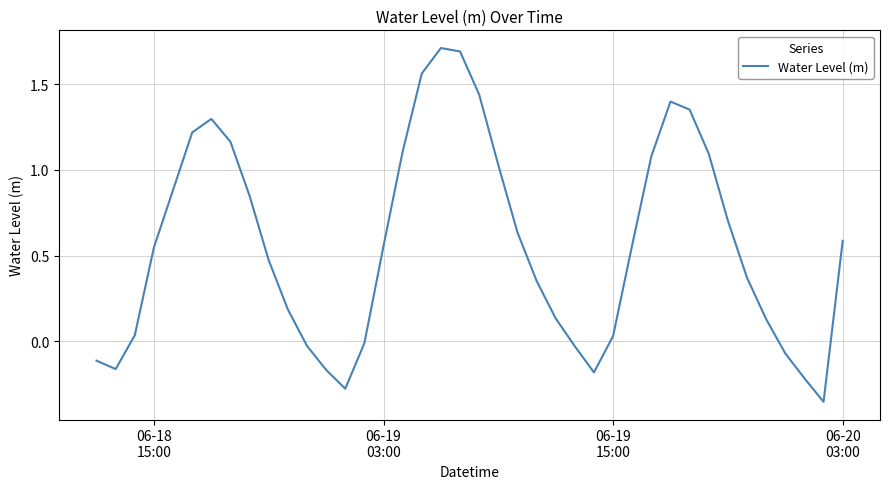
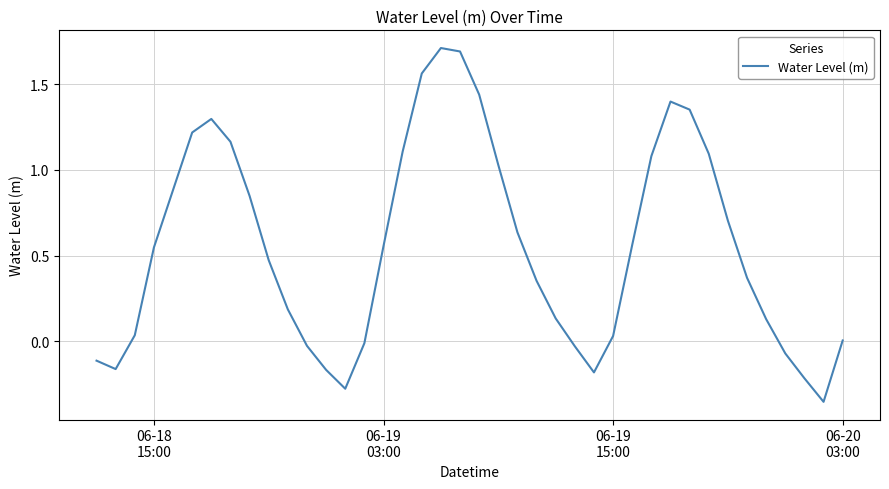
06-20 03:00: 0.59 -> 0.01
